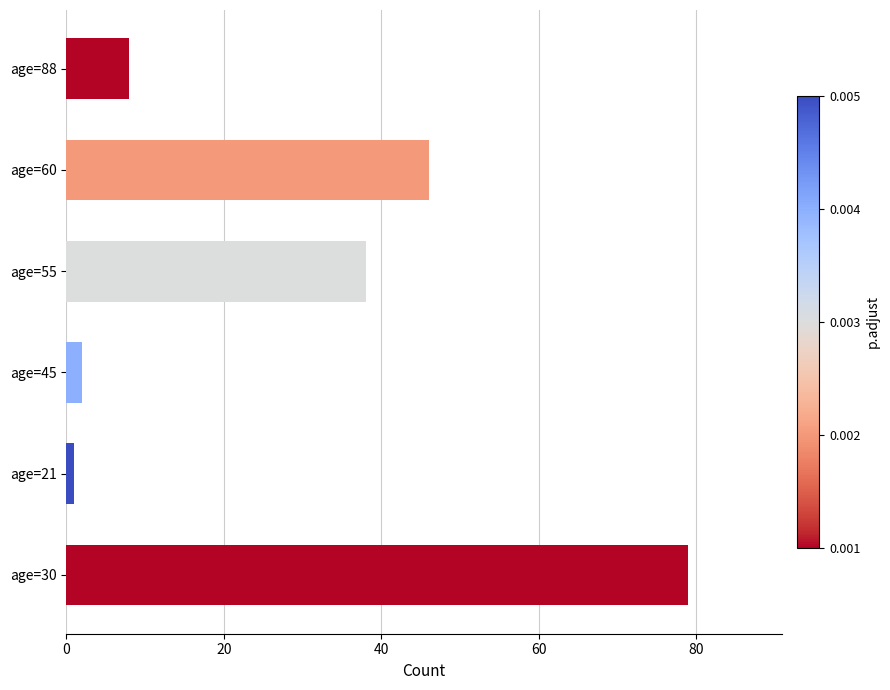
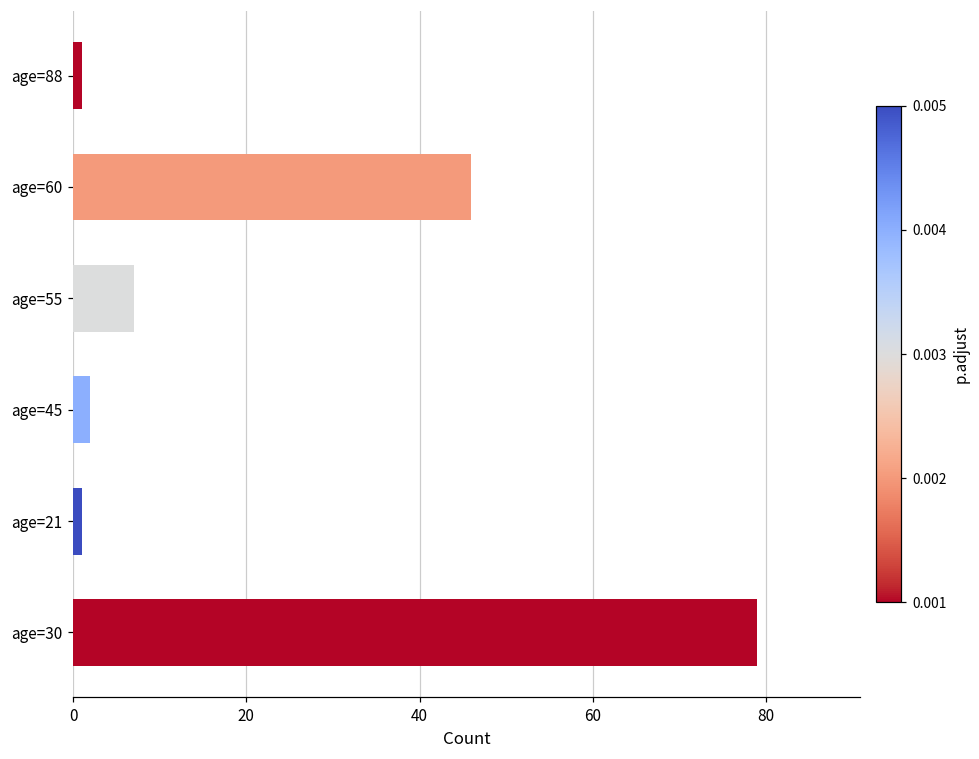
age=88: 8 -> 1
age=55: 38 -> 7
